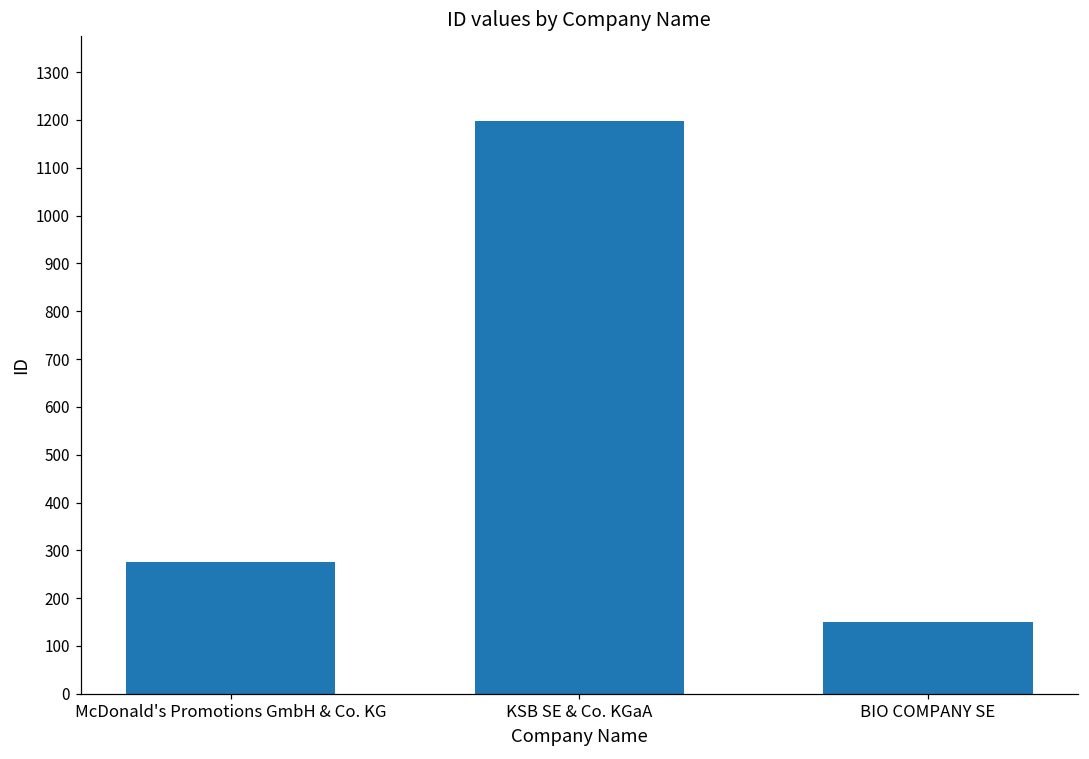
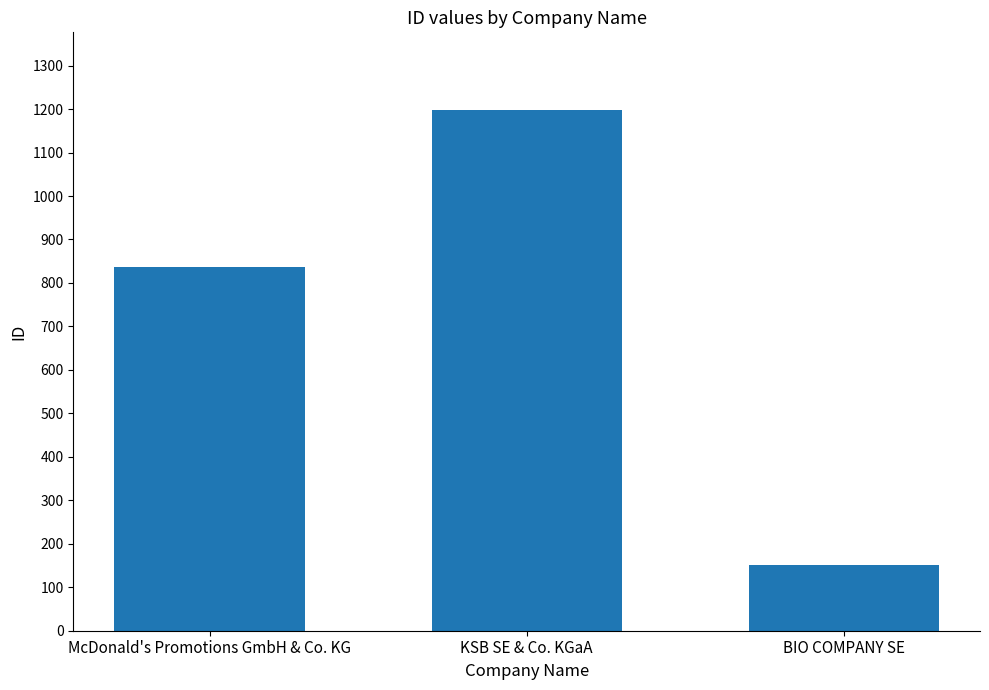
McDonald's Promotions GmbH & Co. KG: 280 -> 840
